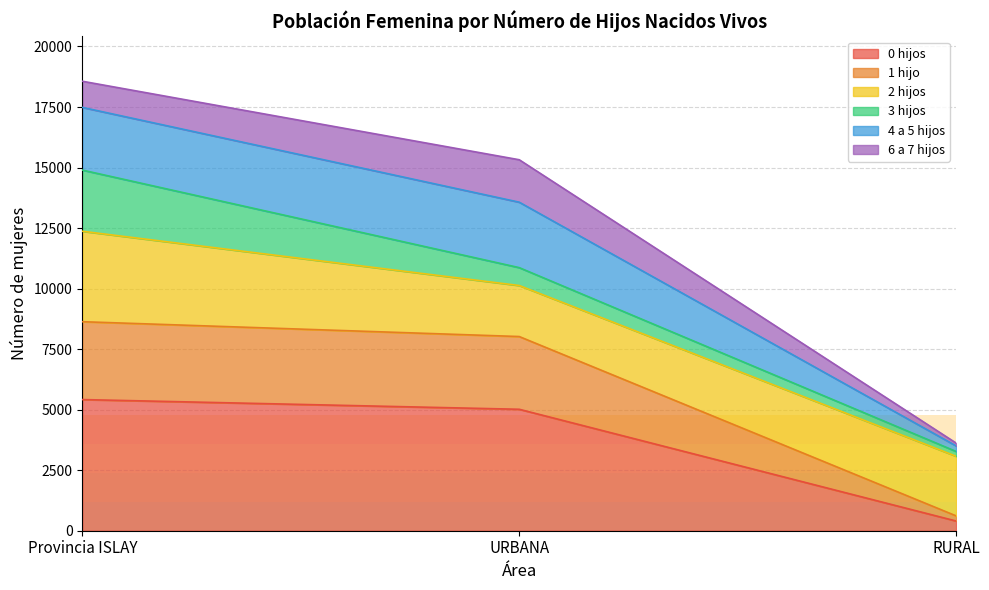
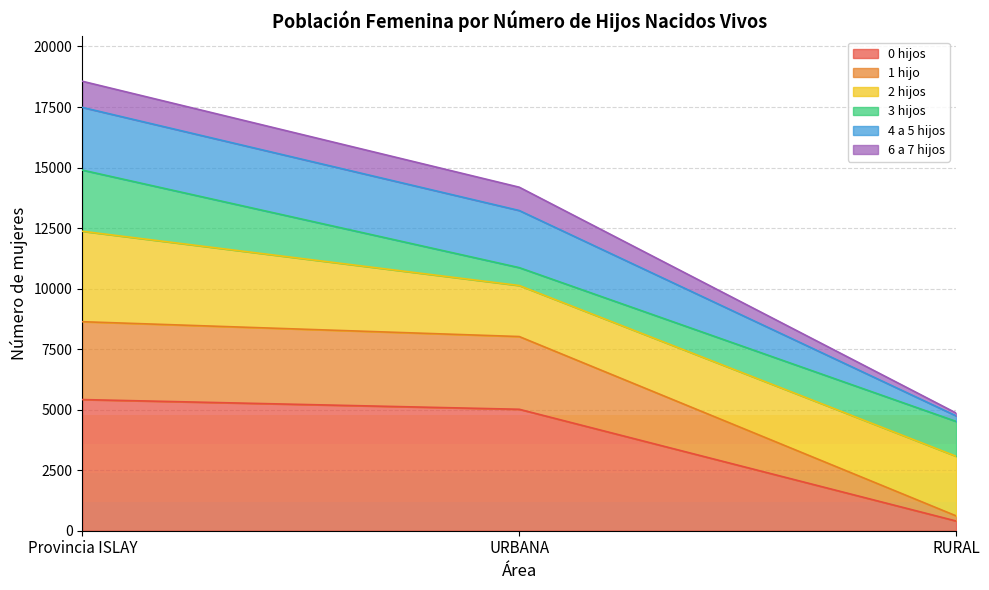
4 a 5 hijos, URBANA: 2700 -> 2400
6 a 7 hijos, URBANA: 1800 -> 1000
3 hijos, RURAL: 200 -> 1400
